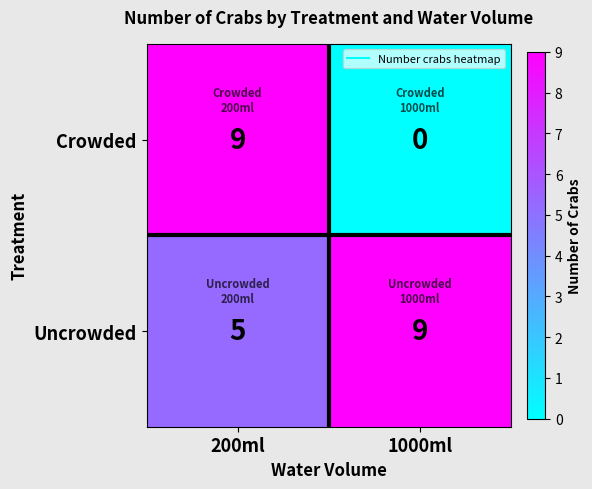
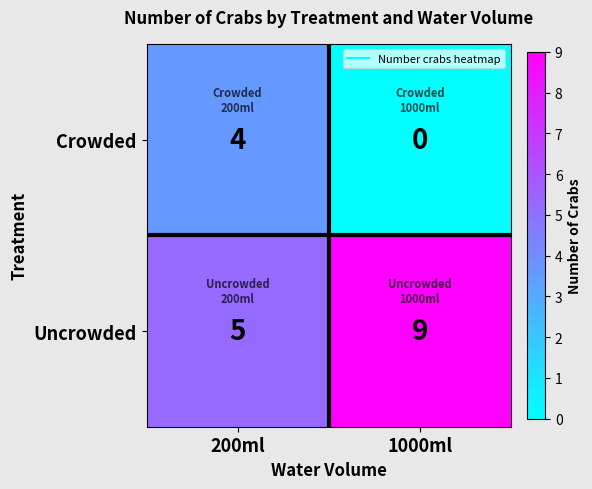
Crowded, 200ml: 9 -> 4
